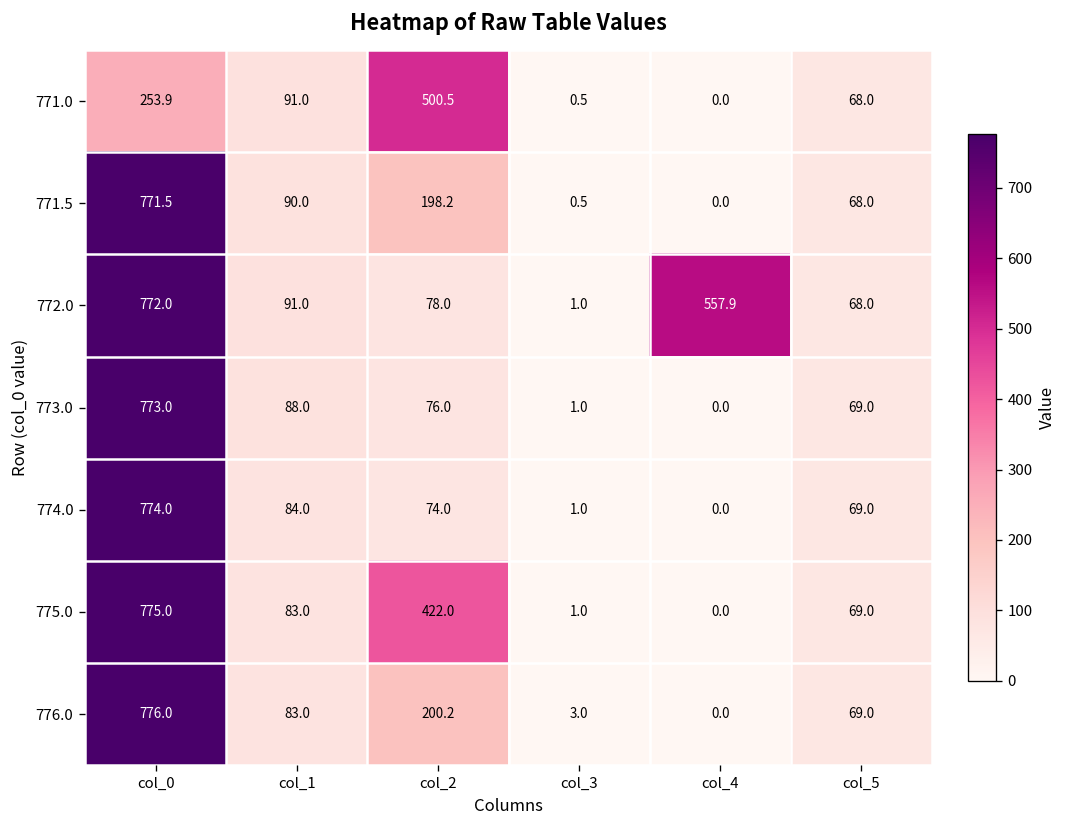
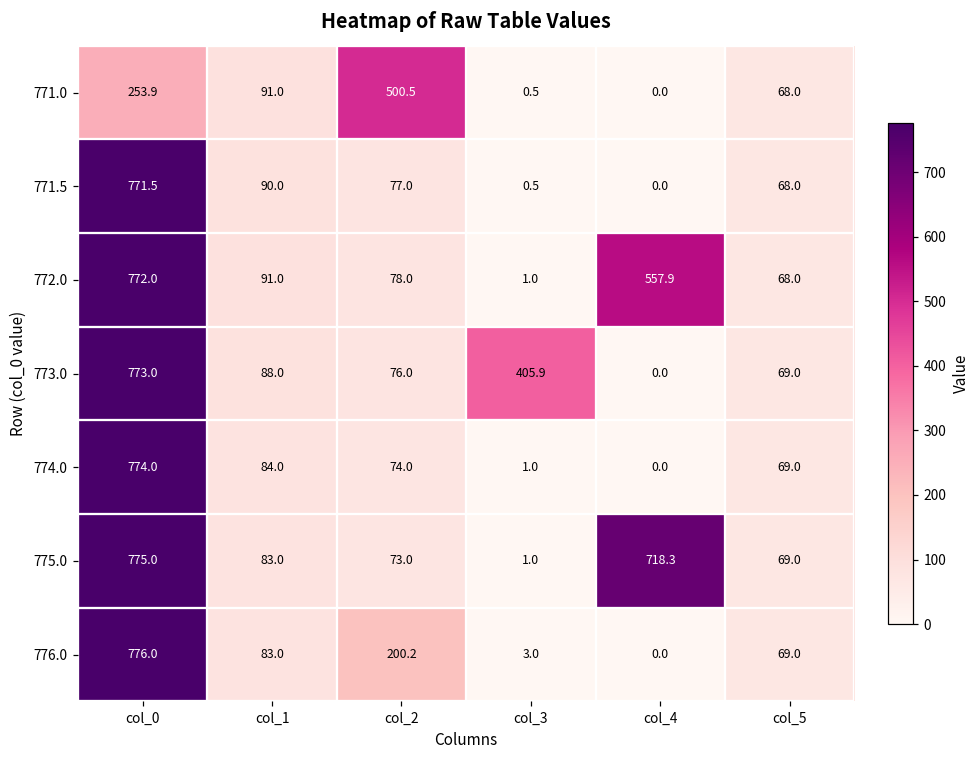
771.5, col_2: 198.2 -> 77.0
773.0, col_3: 1.0 -> 405.9
775.0, col_2: 422.0 -> 73.0
775.0, col_4: 0.0 -> 718.3
